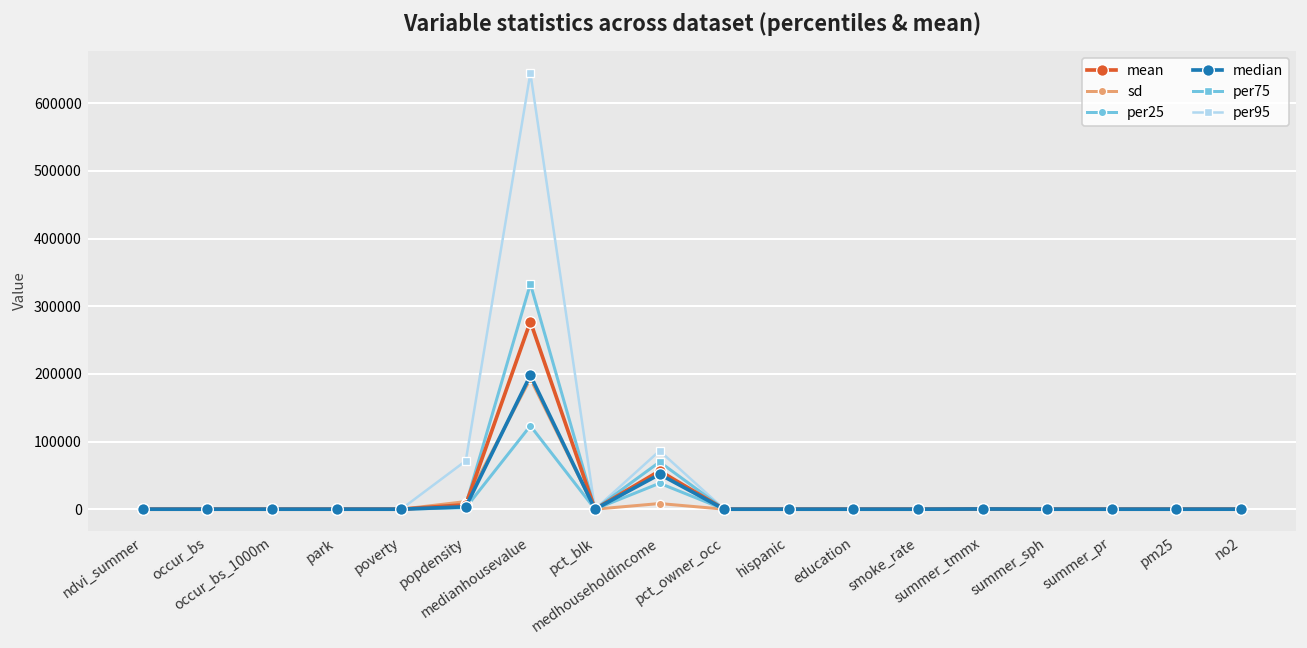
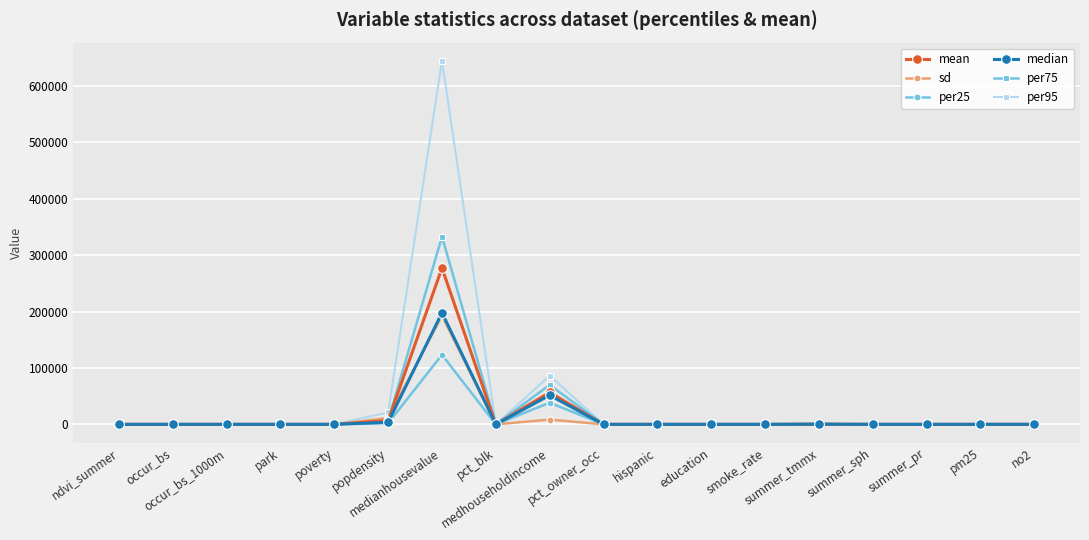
per95, popdensity: 70000 -> 20000
